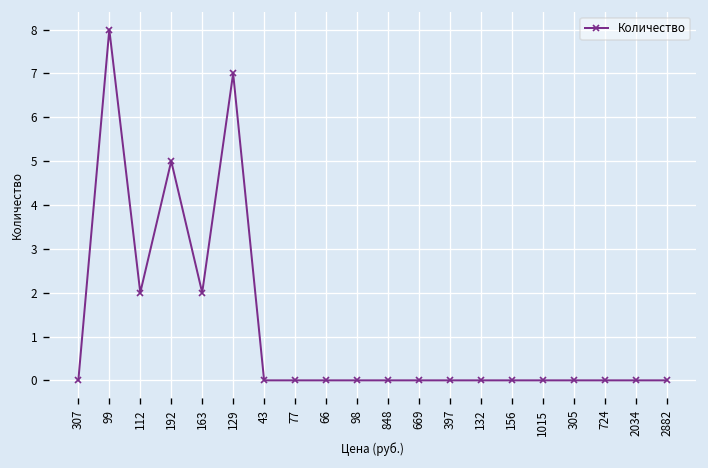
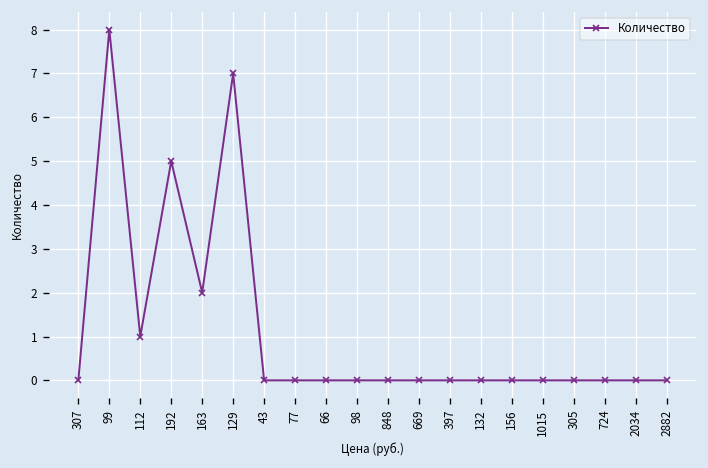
112: 2 -> 1
